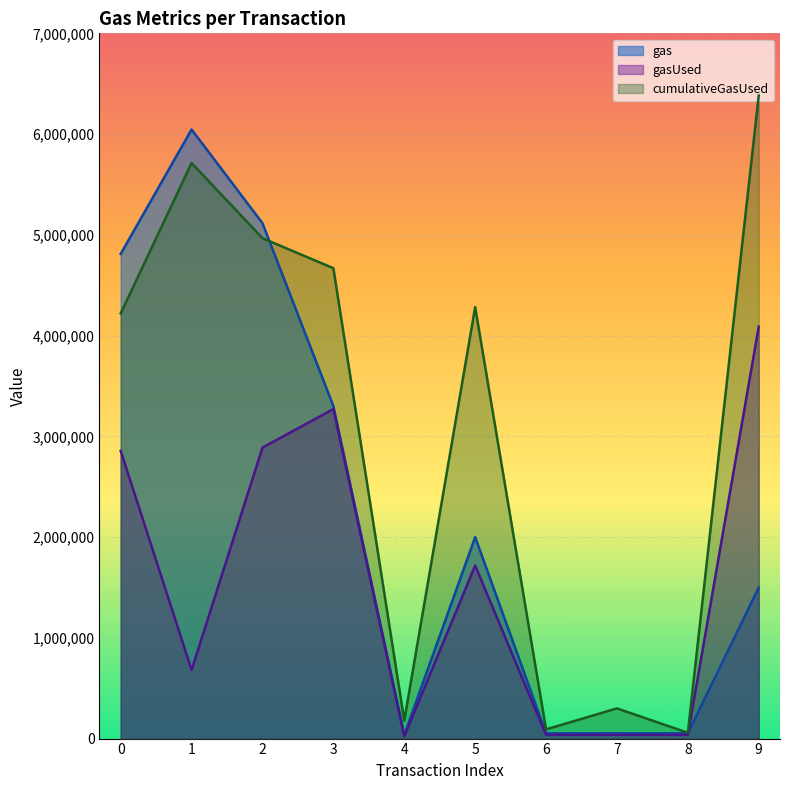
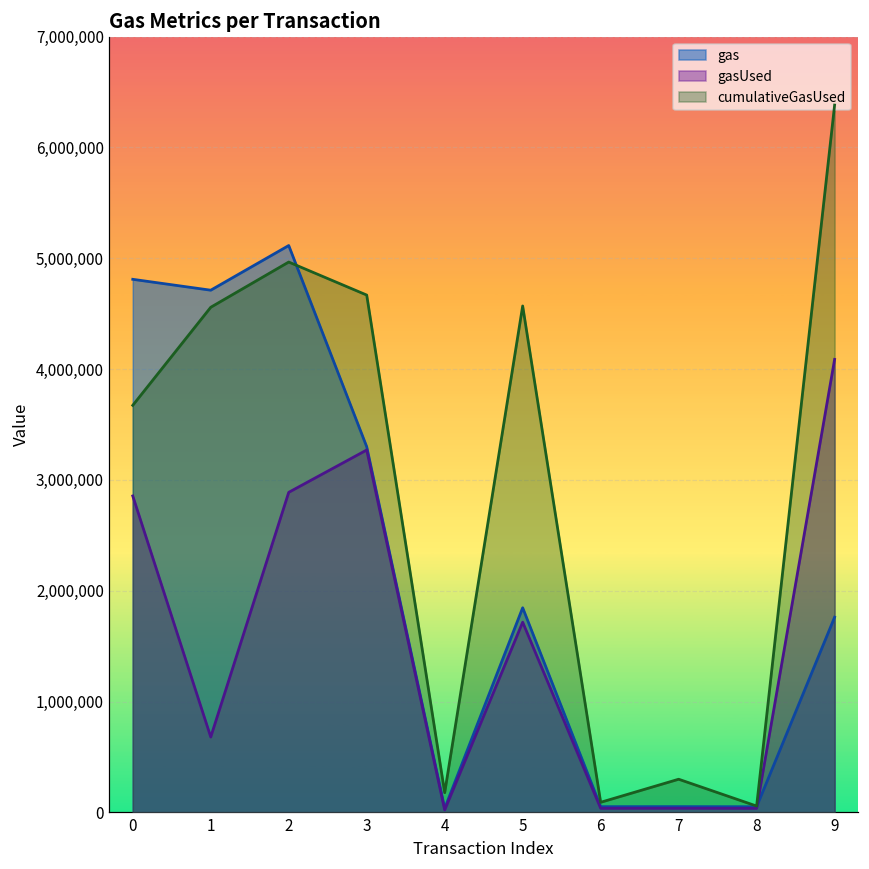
cumulativeGasUsed, 0: 4,220,000 -> 3,670,000
gas, 1: 6,050,000 -> 4,710,000
cumulativeGasUsed, 1: 5,710,000 -> 4,560,000
gas, 5: 2,000,000 -> 1,850,000
cumulativeGasUsed, 5: 4,280,000 -> 4,570,000
gas, 9: 1,500,000 -> 1,760,000
